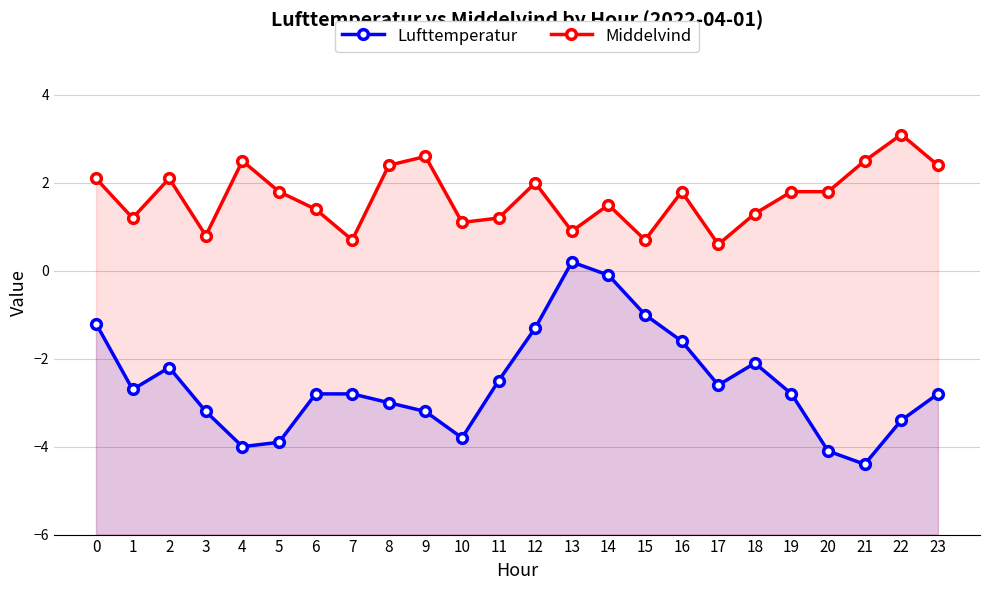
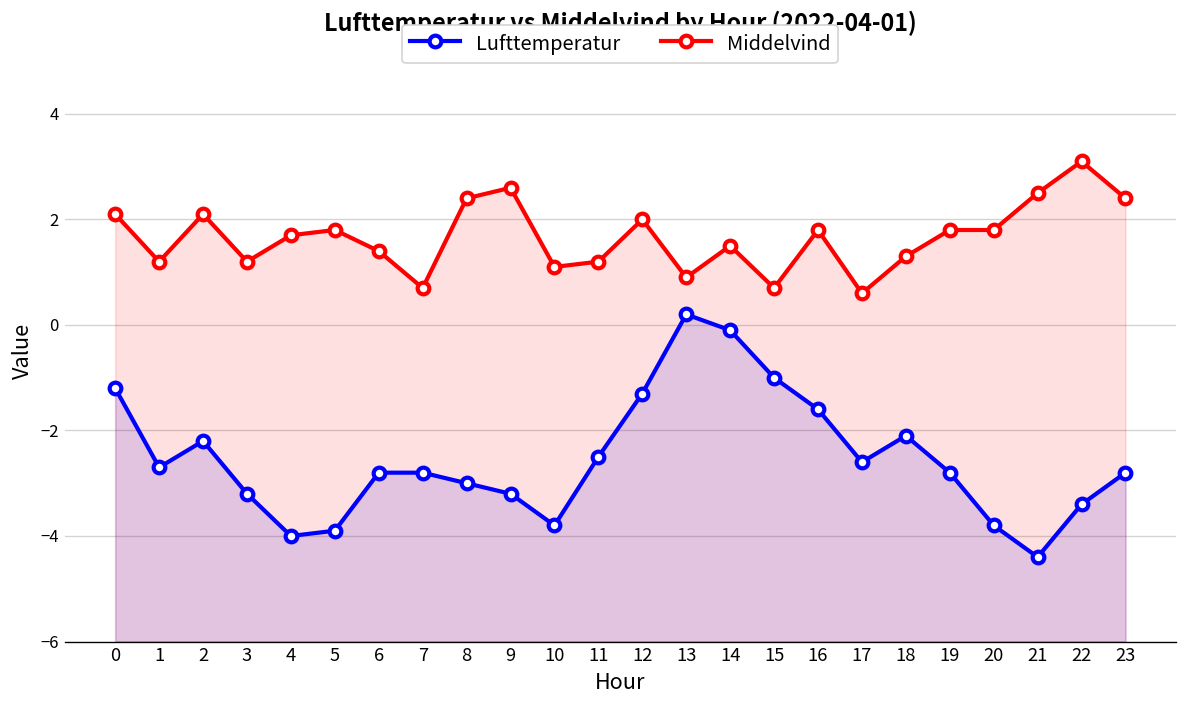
Middelvind, 3: 0.8 -> 1.2
Middelvind, 4: 2.5 -> 1.7
Lufttemperatur, 20: -4.1 -> -3.8
